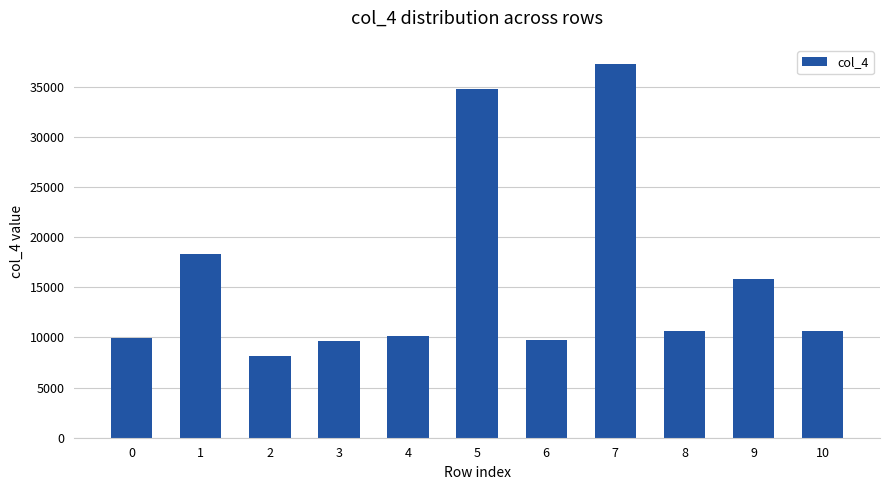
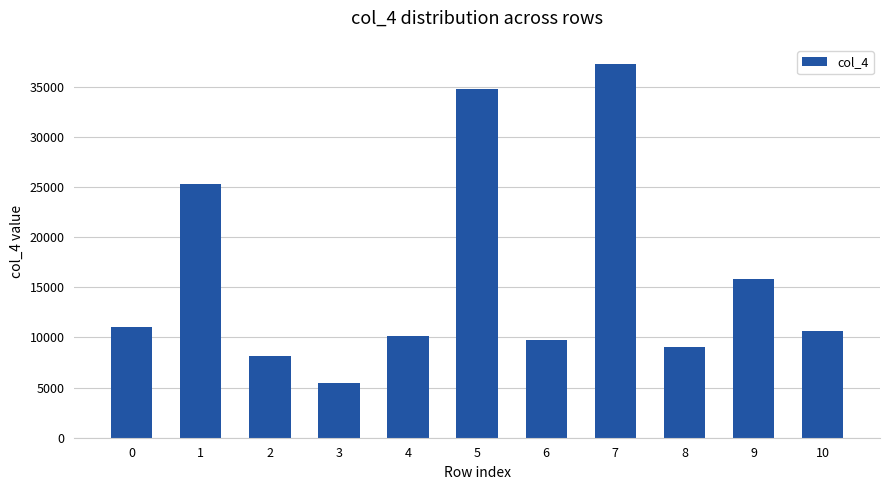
0: 9900 -> 11000
1: 18400 -> 25300
3: 9600 -> 5500
8: 10600 -> 9000
